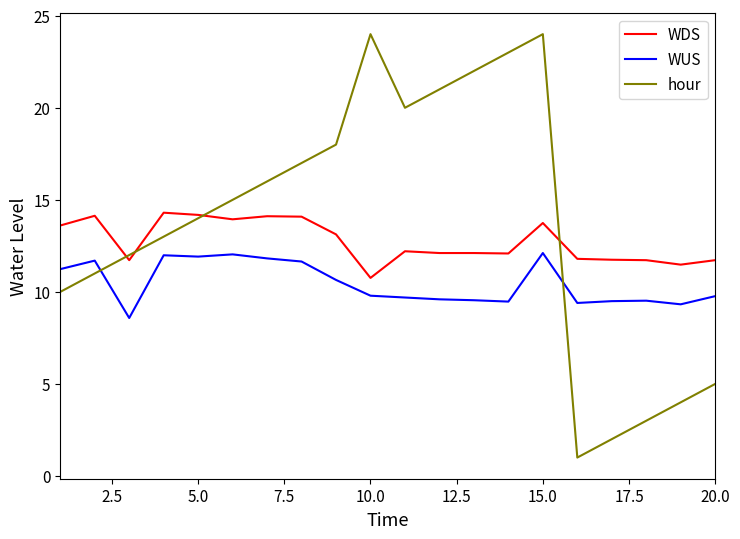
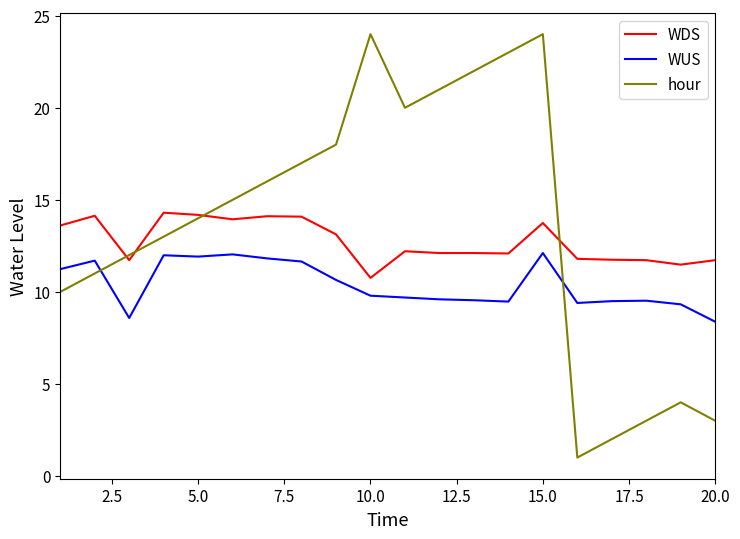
WUS, 20.0: 9.8 -> 8.4
hour, 20.0: 5 -> 3
